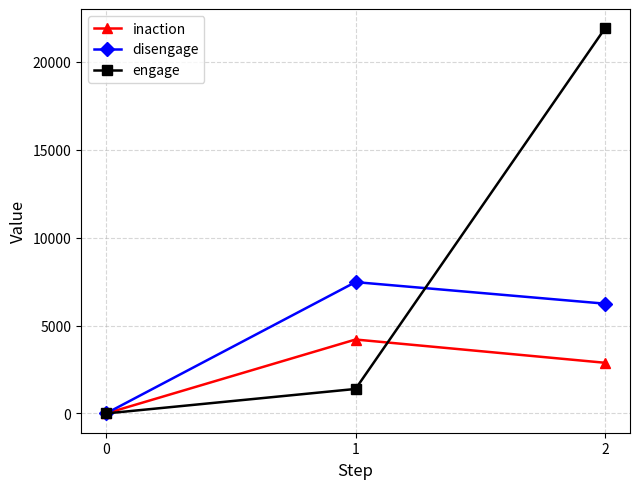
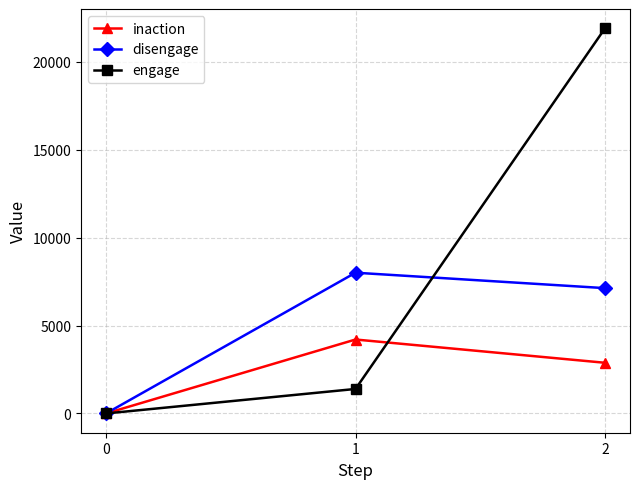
disengage, 1: 7500 -> 8000
disengage, 2: 6200 -> 7100
